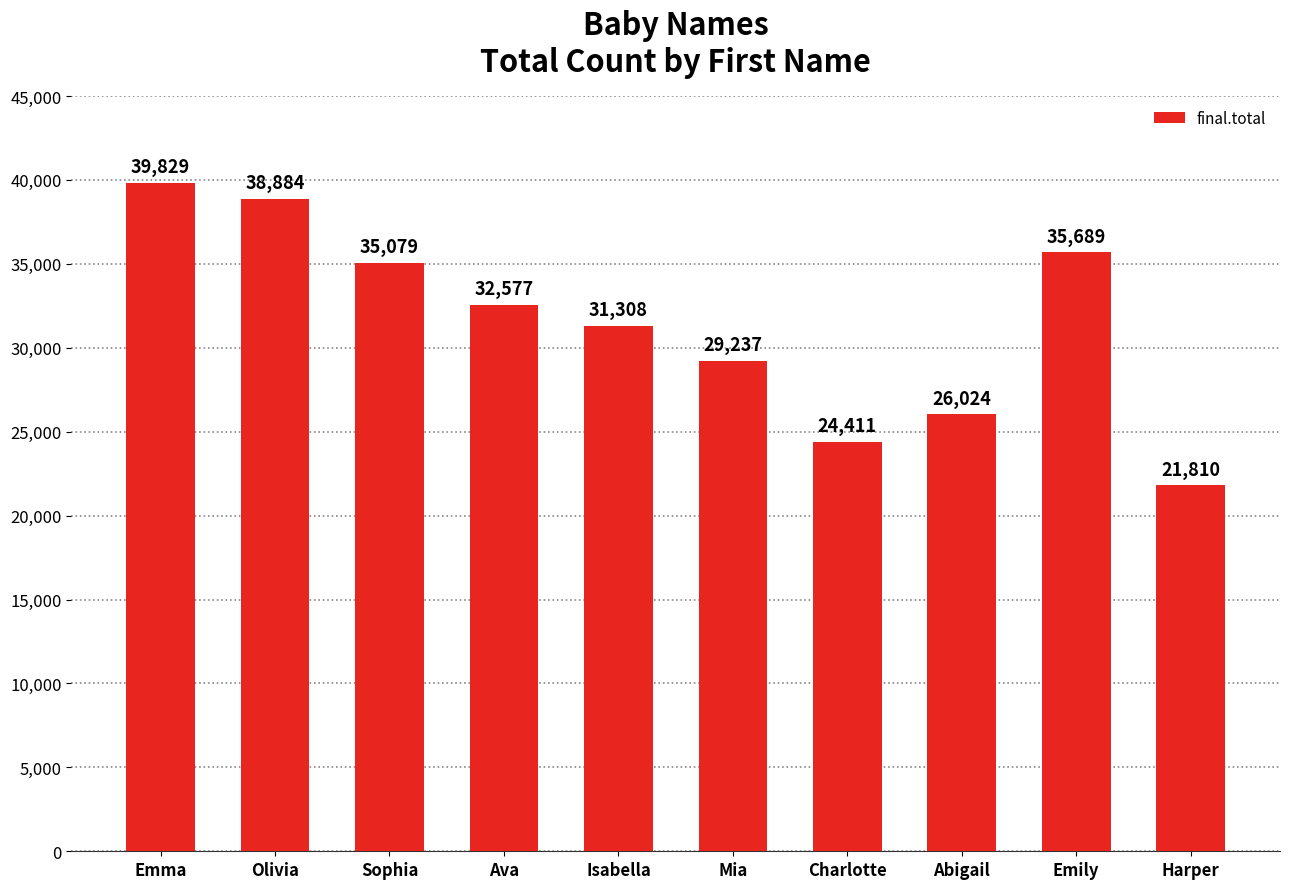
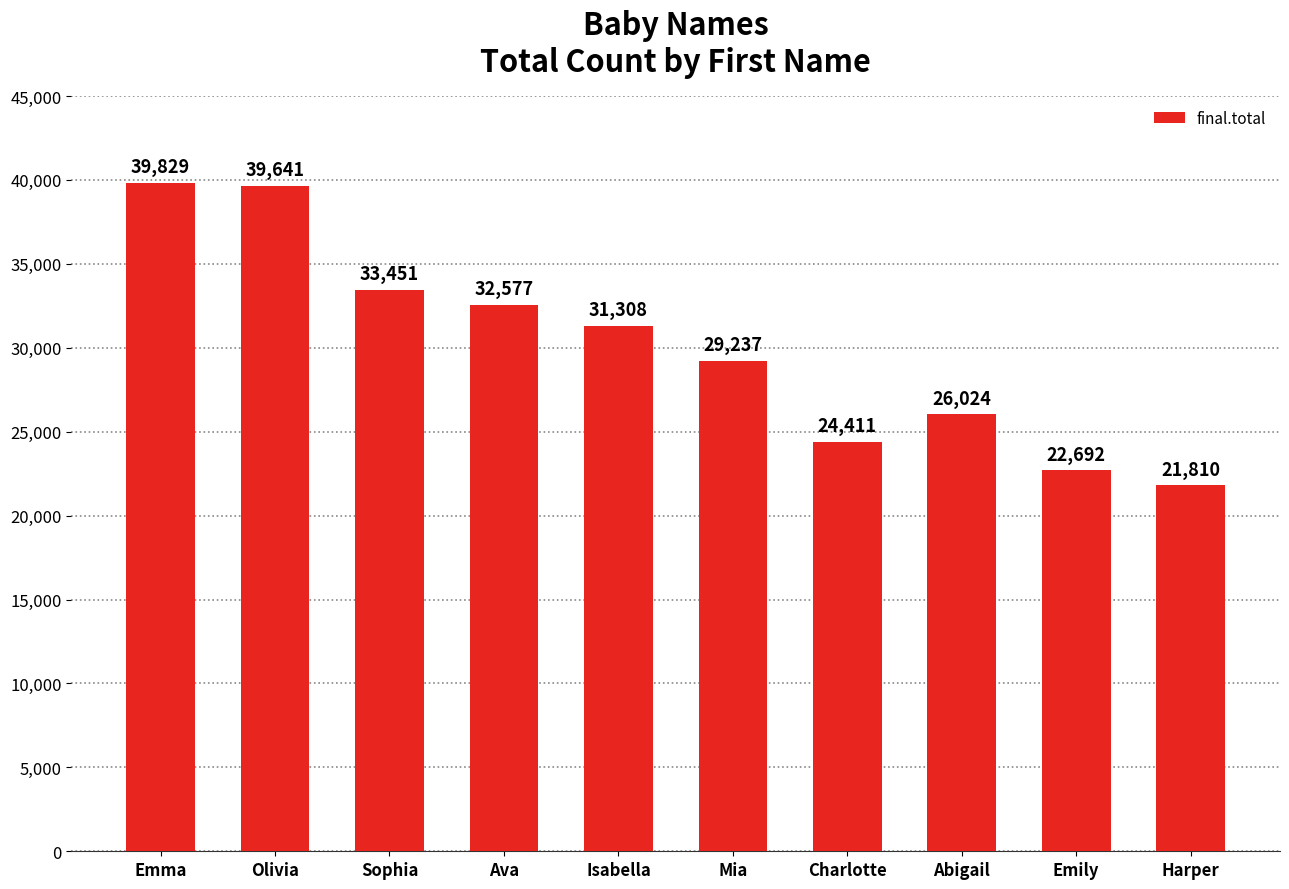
Olivia: 38,884 -> 39,641
Sophia: 35,079 -> 33,451
Emily: 35,689 -> 22,692
